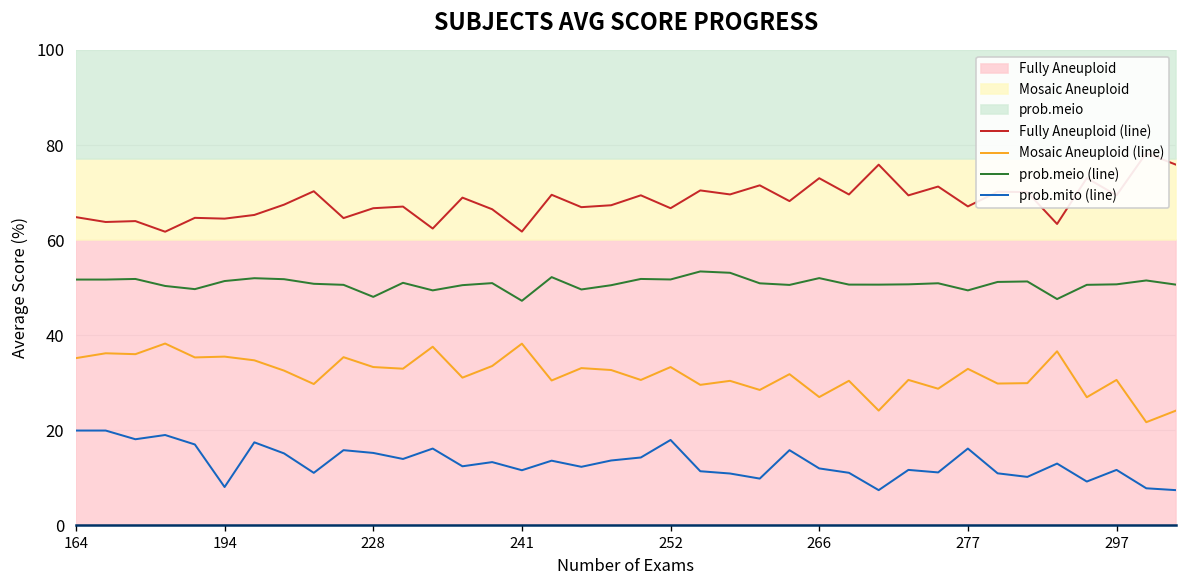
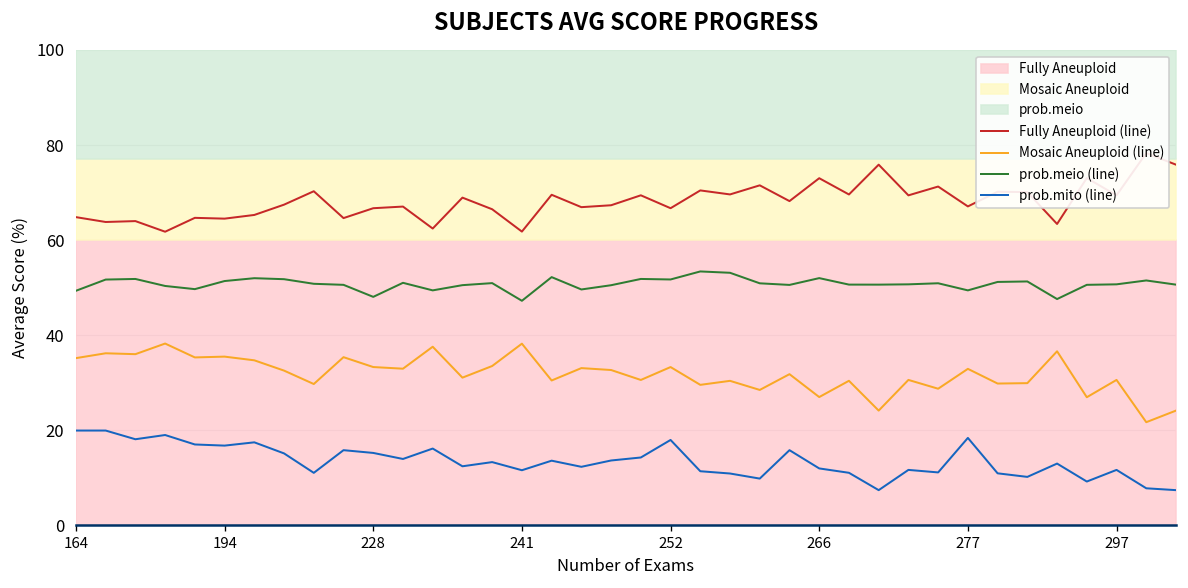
prob.meio (line), 164: 52 -> 49
prob.mito (line), 194: 8 -> 17
prob.mito (line), 277: 16 -> 18
